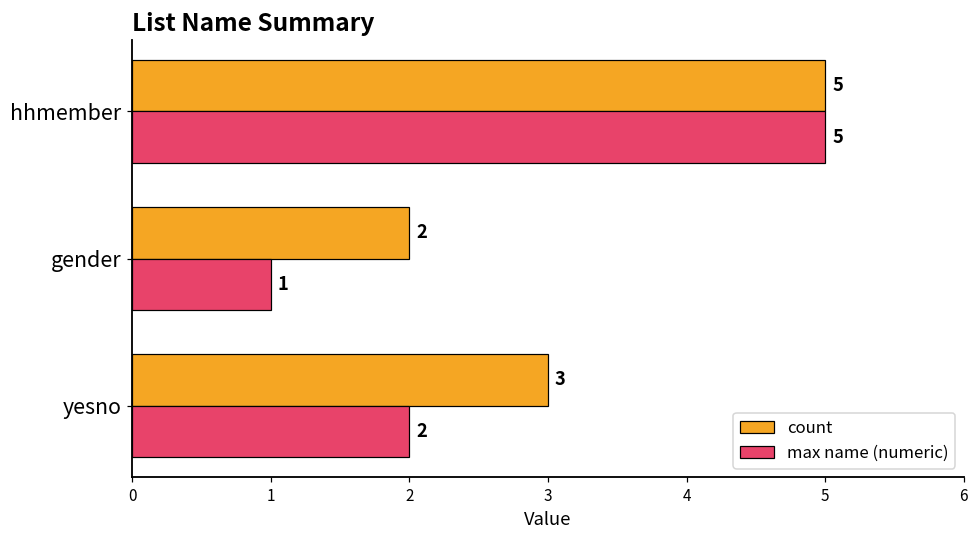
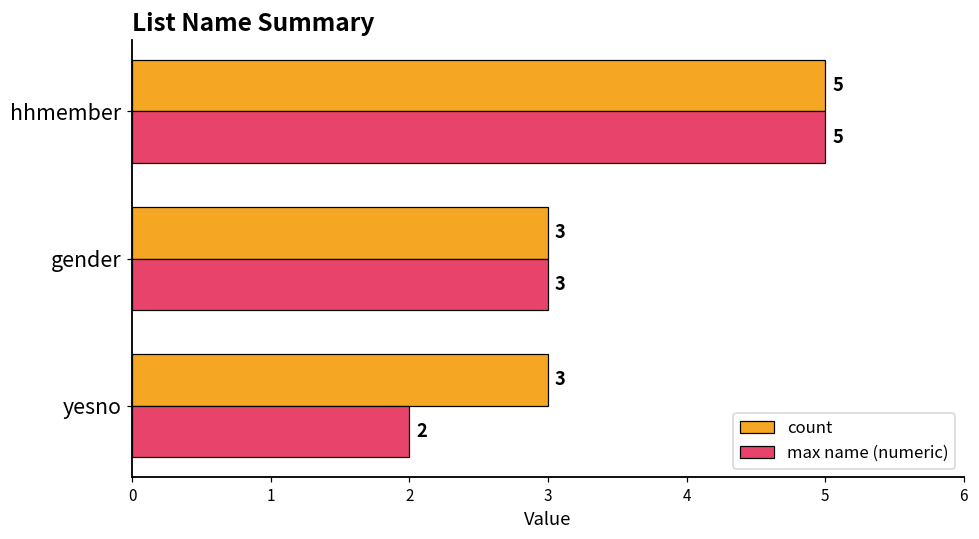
count, gender: 2 -> 3
max name (numeric), gender: 1 -> 3
